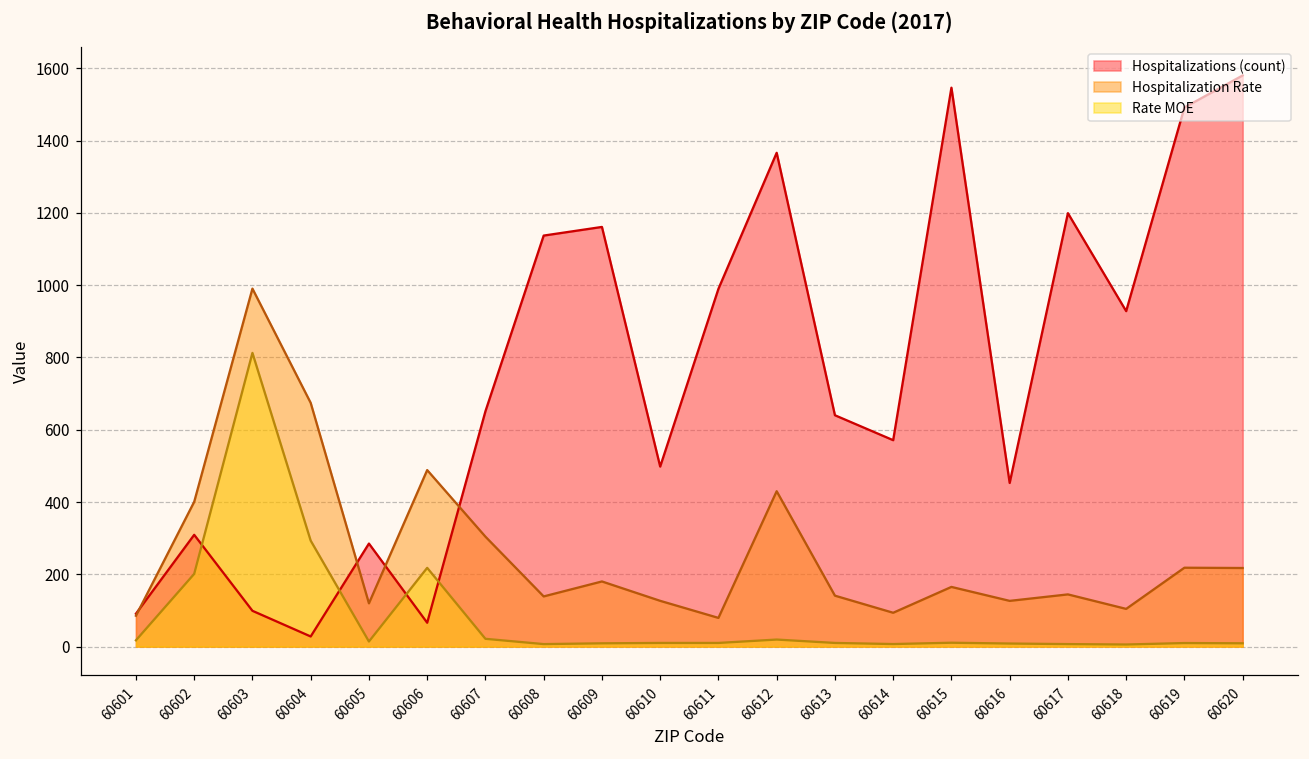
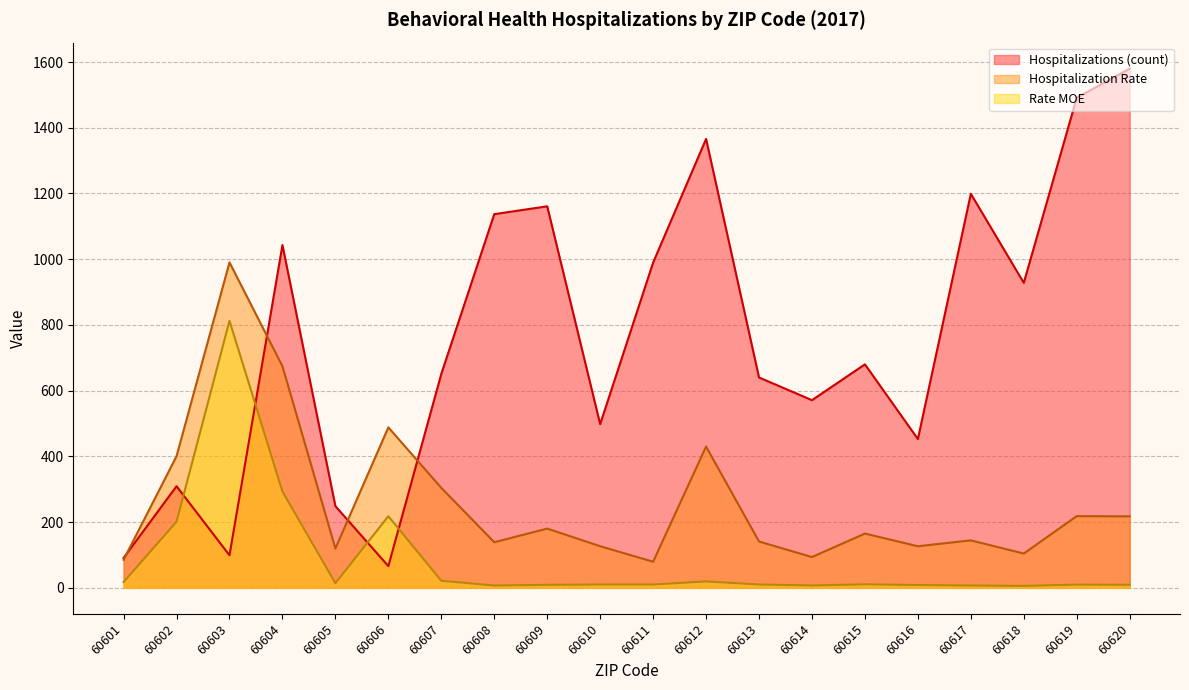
Hospitalizations (count), 60604: 30 -> 1040
Hospitalizations (count), 60605: 290 -> 250
Hospitalizations (count), 60615: 1550 -> 680
